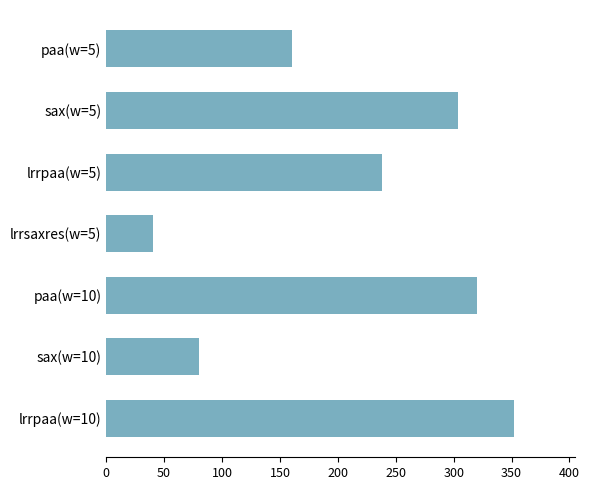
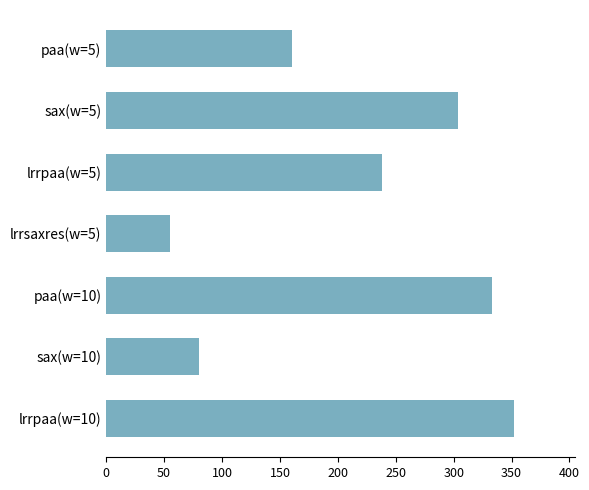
lrrsaxres(w=5): 40 -> 55
paa(w=10): 320 -> 333
